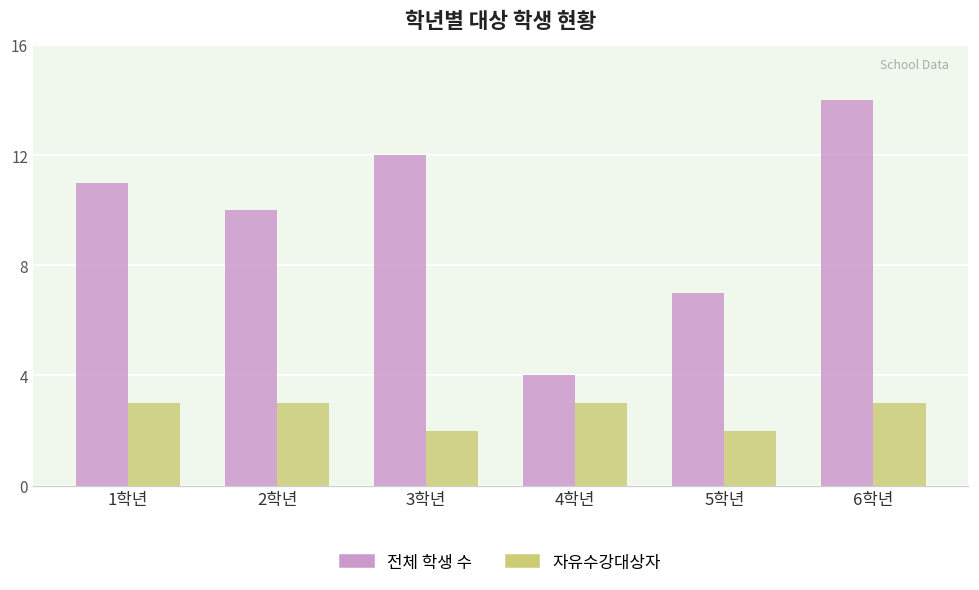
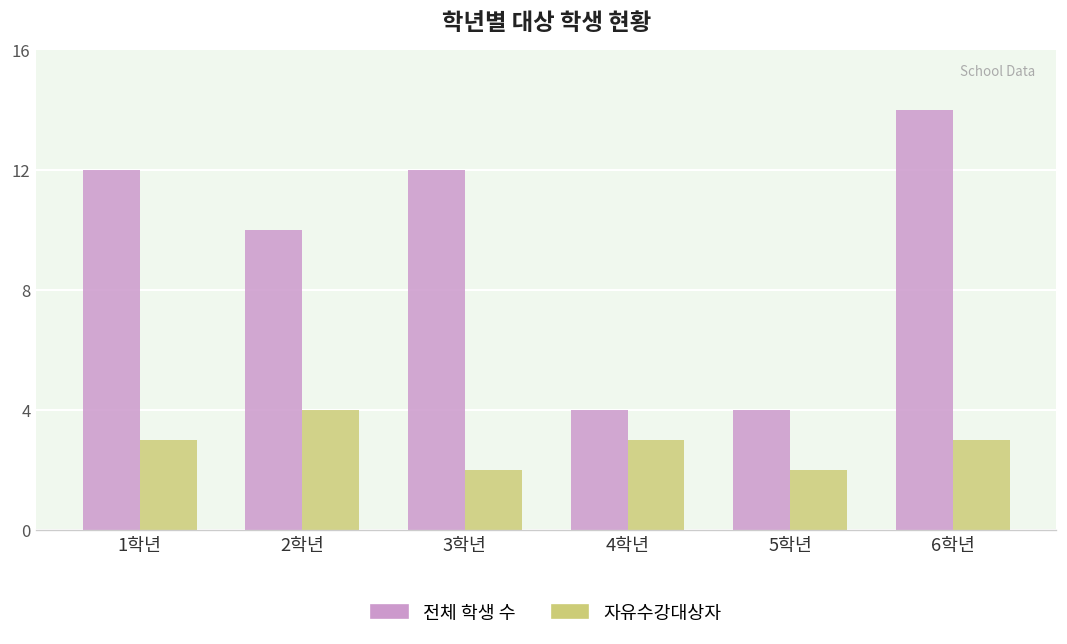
전체 학생 수, 1학년: 11 -> 12
자유수강대상자, 2학년: 3 -> 4
전체 학생 수, 5학년: 7 -> 4
